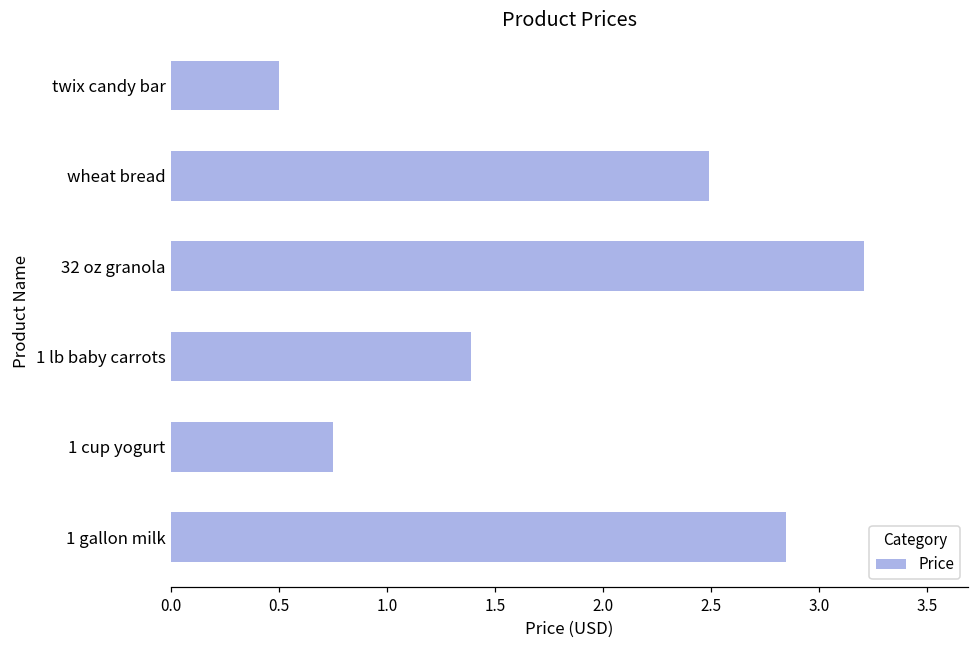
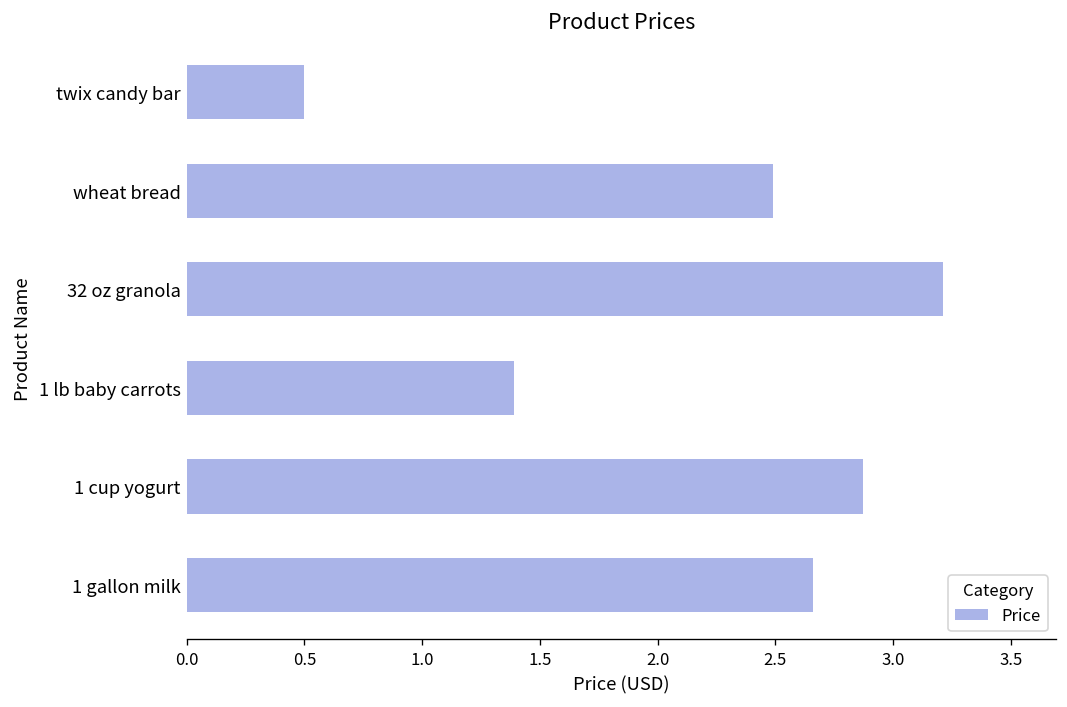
1 cup yogurt: 0.75 -> 2.87
1 gallon milk: 2.85 -> 2.66
